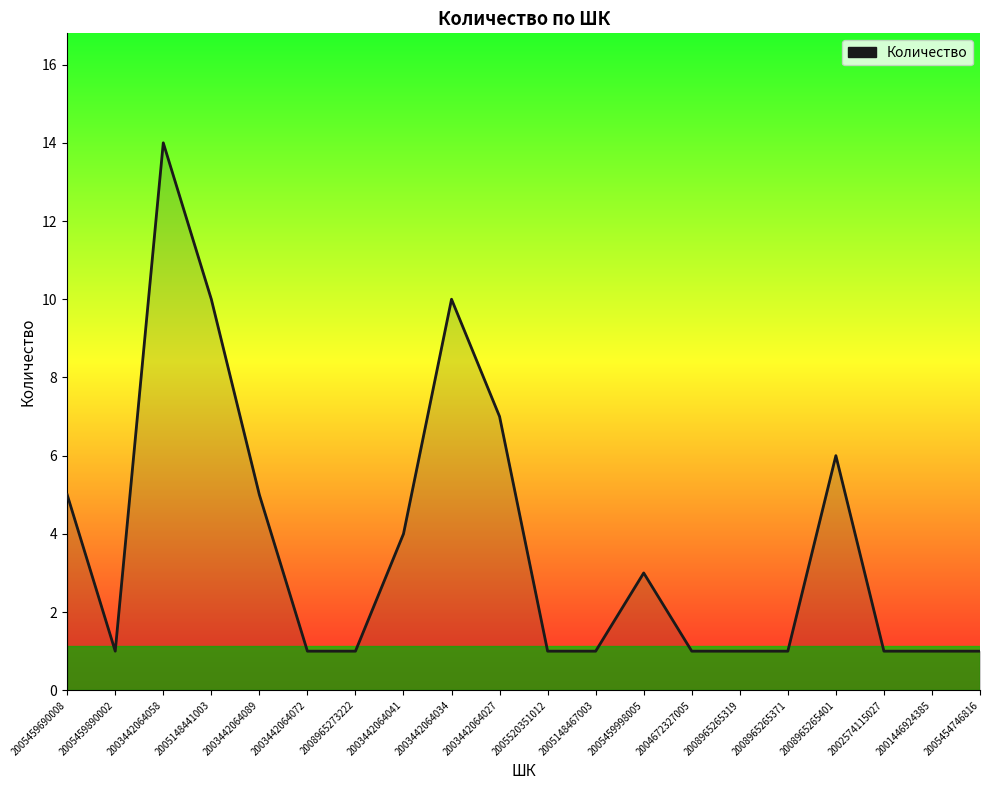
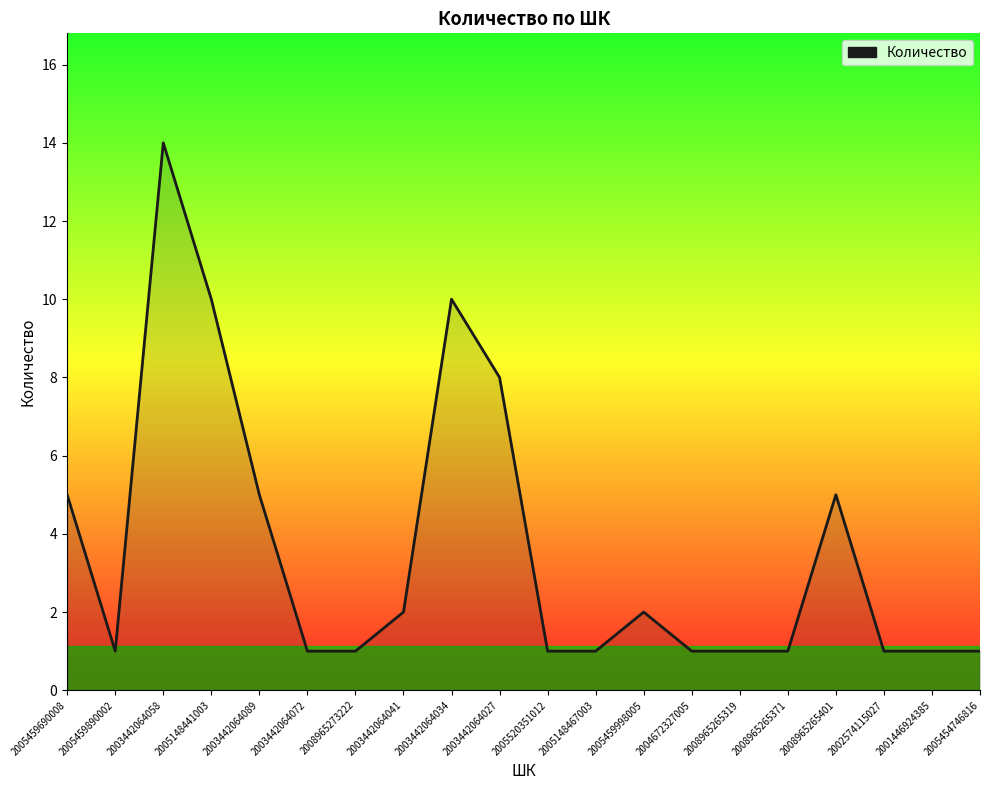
2003442064041: 4 -> 2
2003442064027: 7 -> 8
2005459998005: 3 -> 2
2008965265401: 6 -> 5
